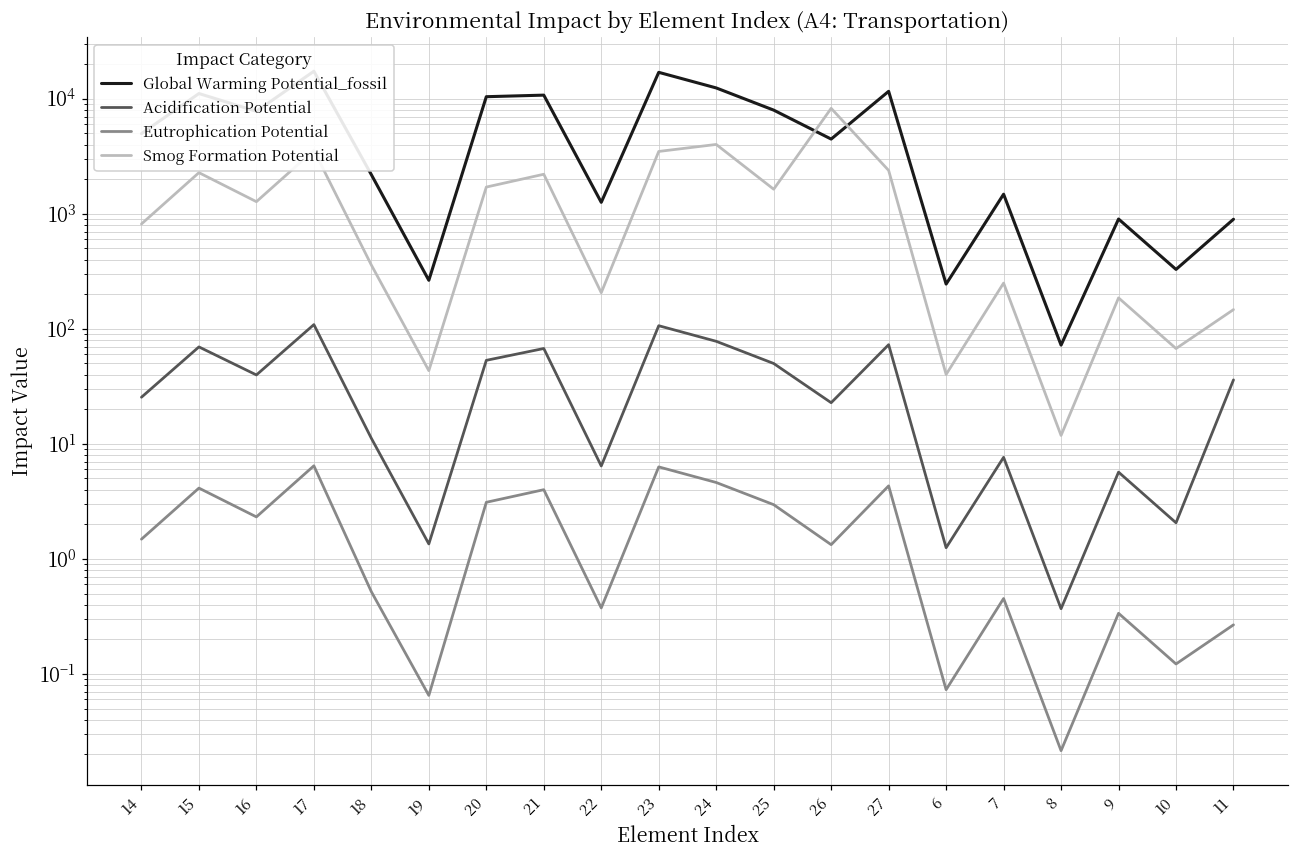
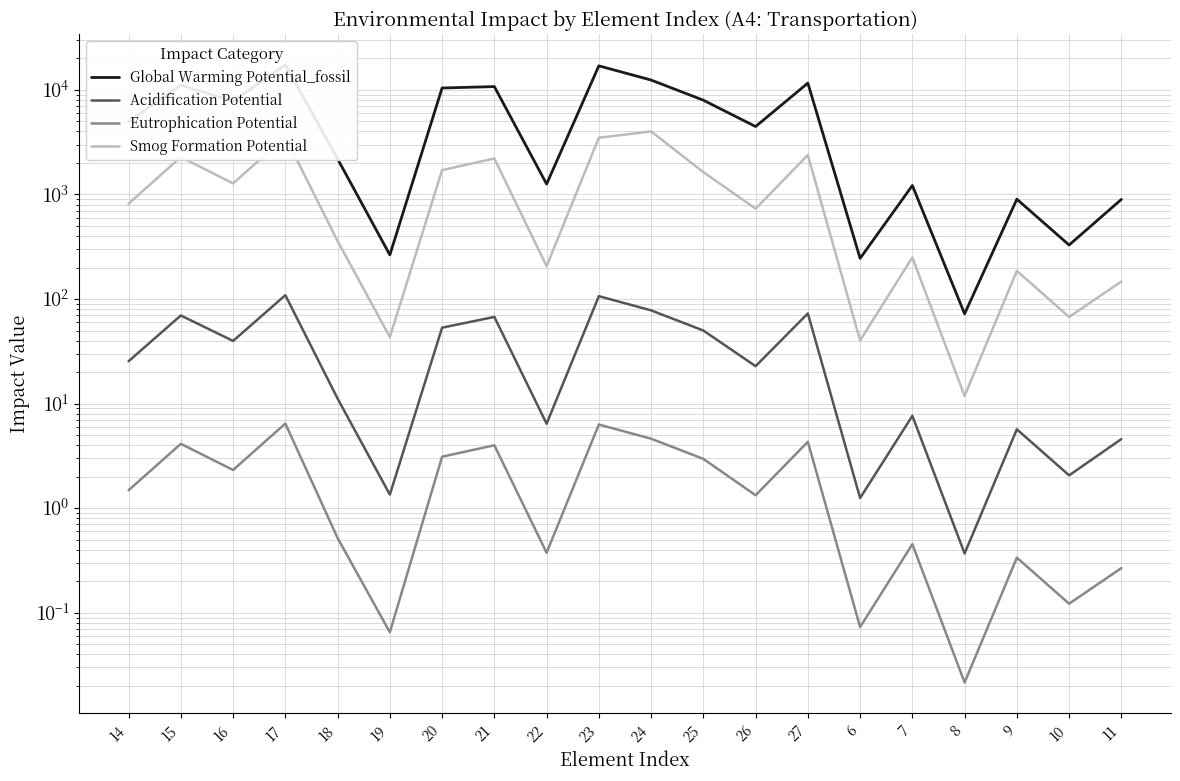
Smog Formation Potential, 26: 8000 -> 700
Global Warming Potential_fossil, 7: 1500 -> 1200
Acidification Potential, 11: 36 -> 5
